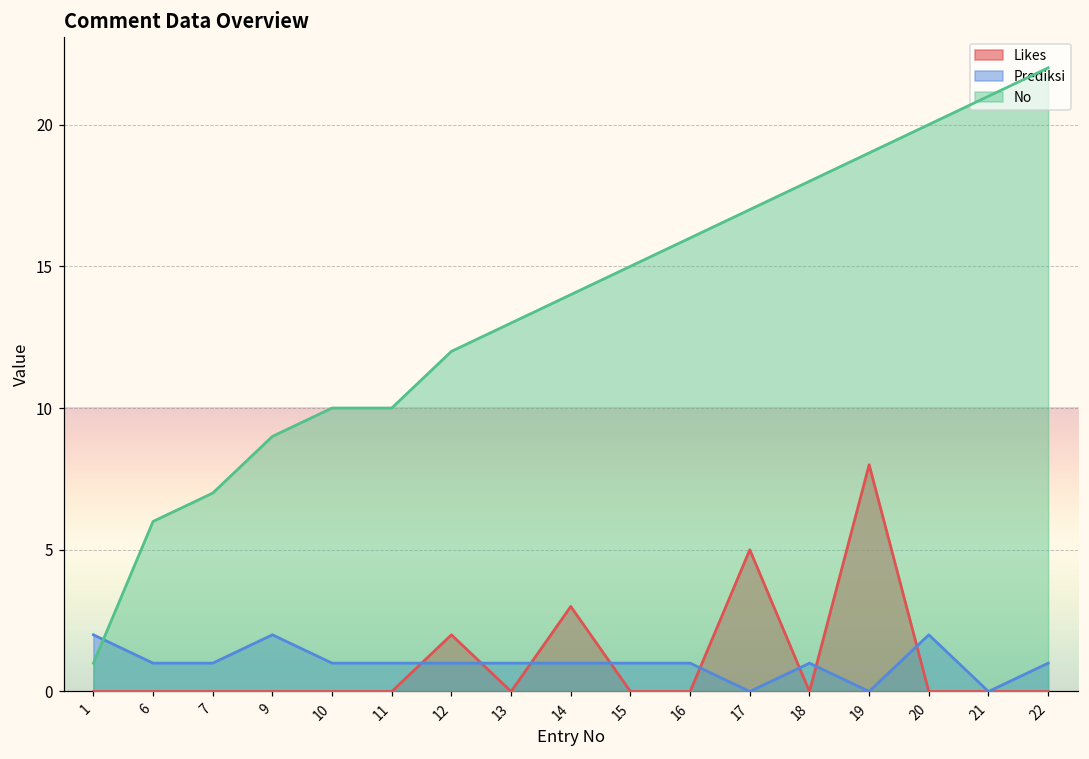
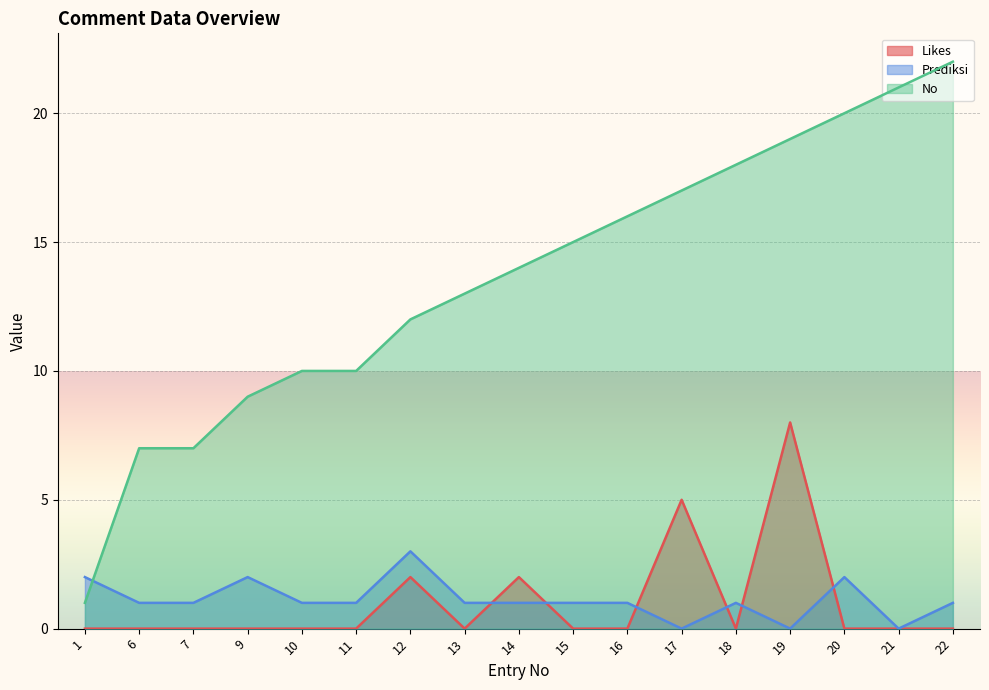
No, 6: 6 -> 7
Prediksi, 12: 1 -> 3
Likes, 14: 3 -> 2
